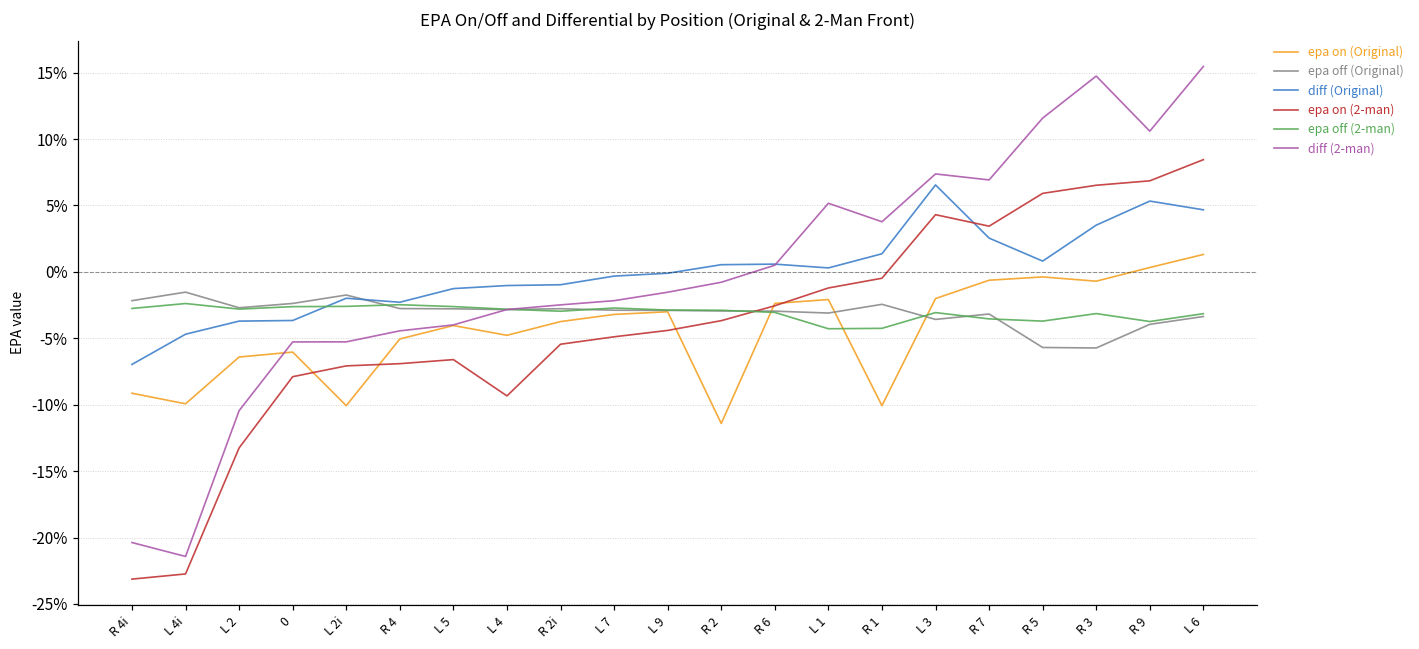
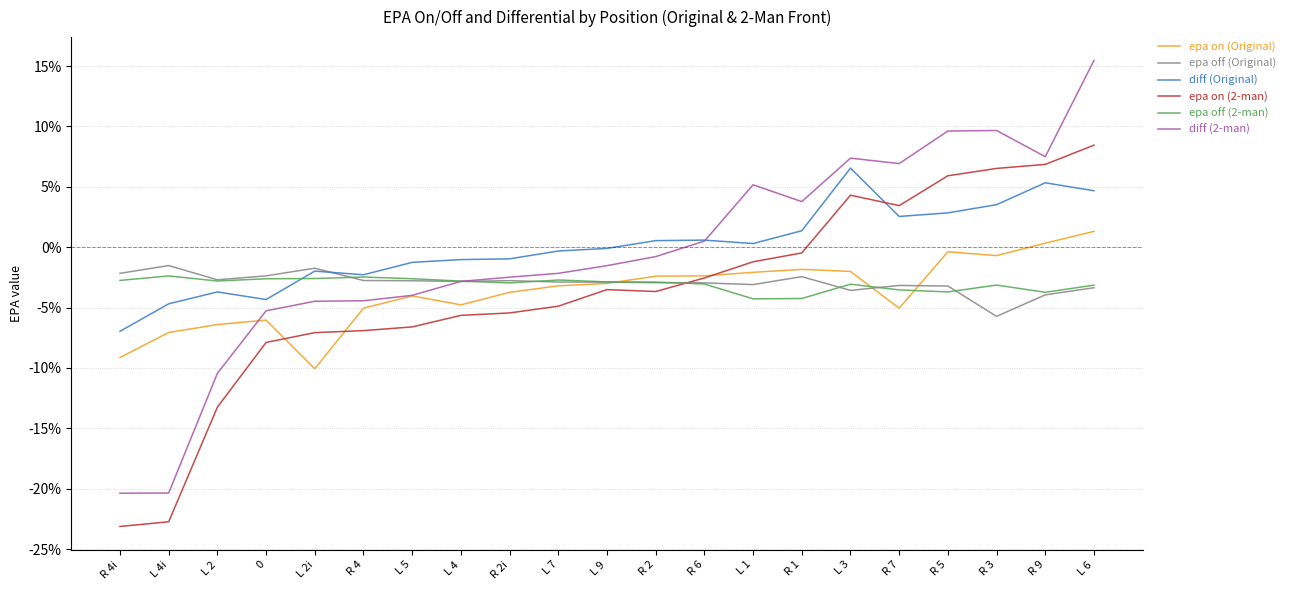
epa on (Original), L 4i: -9.9% -> -7.1%
diff (2-man), L 4i: -21.4% -> -20.4%
diff (Original), 0: -3.7% -> -4.3%
diff (2-man), L 2i: -5.3% -> -4.5%
epa on (2-man), L 4: -9.3% -> -5.7%
epa on (2-man), L 9: -4.4% -> -3.5%
epa on (Original), R 2: -11.4% -> -2.4%
epa on (Original), R 1: -10.1% -> -1.8%
epa on (Original), R 7: -0.6% -> -5.1%
epa off (Original), R 5: -5.7% -> -3.2%
diff (Original), R 5: 0.8% -> 2.8%
diff (2-man), R 5: 11.6% -> 9.6%
diff (2-man), R 3: 14.7% -> 9.7%
diff (2-man), R 9: 10.6% -> 7.5%
